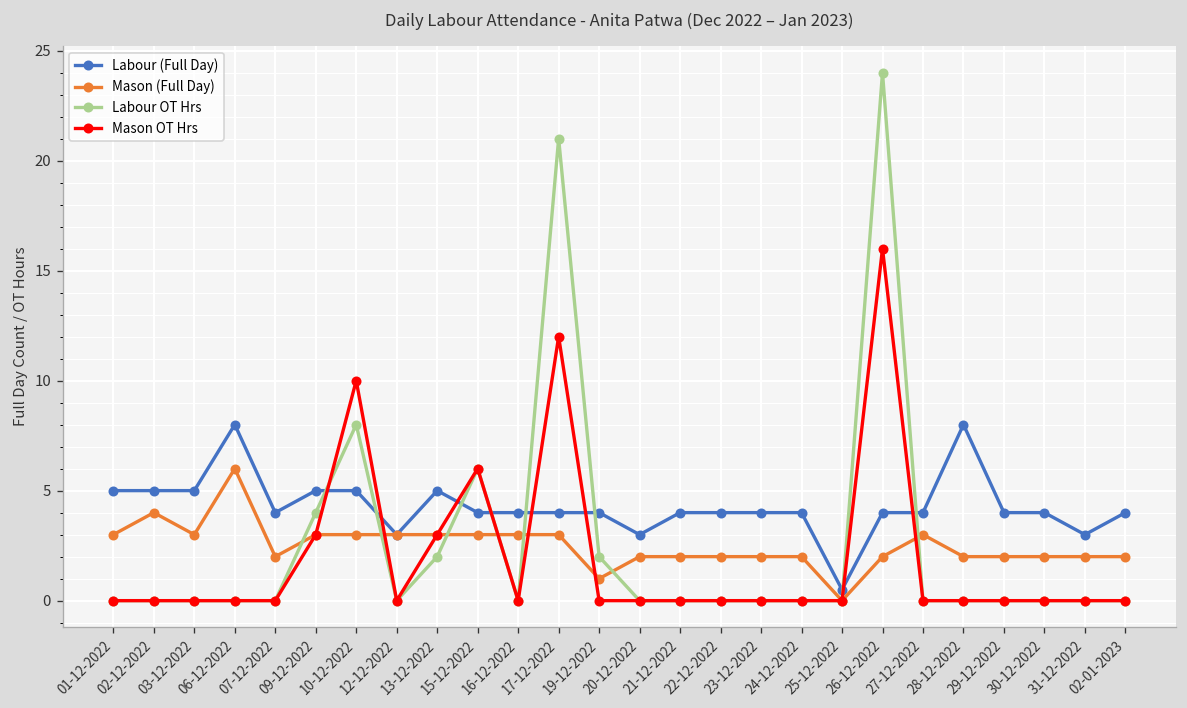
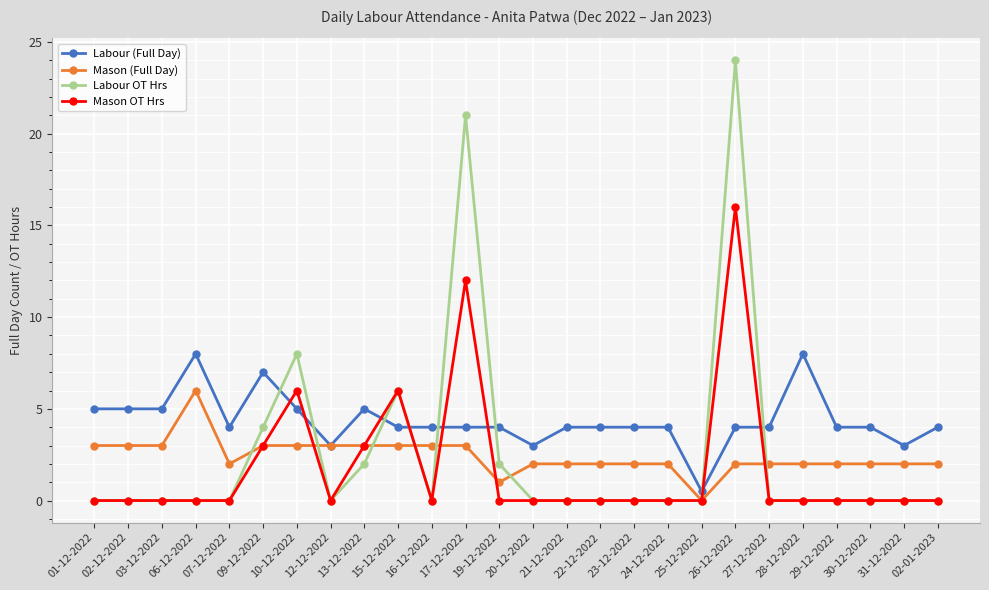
Mason (Full Day), 02-12-2022: 4 -> 3
Labour (Full Day), 09-12-2022: 5 -> 7
Mason OT Hrs, 10-12-2022: 10 -> 6
Mason (Full Day), 27-12-2022: 3 -> 2
